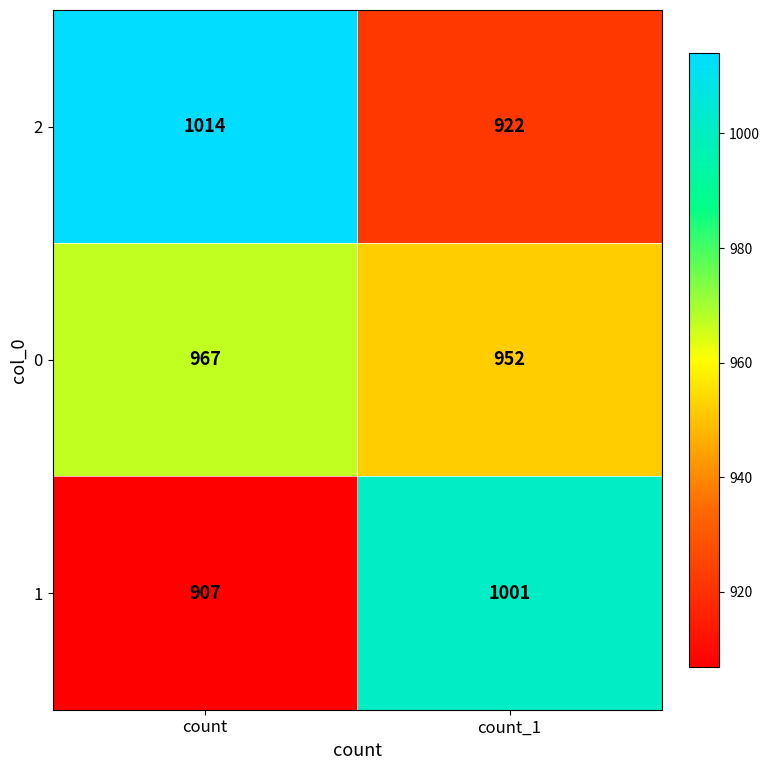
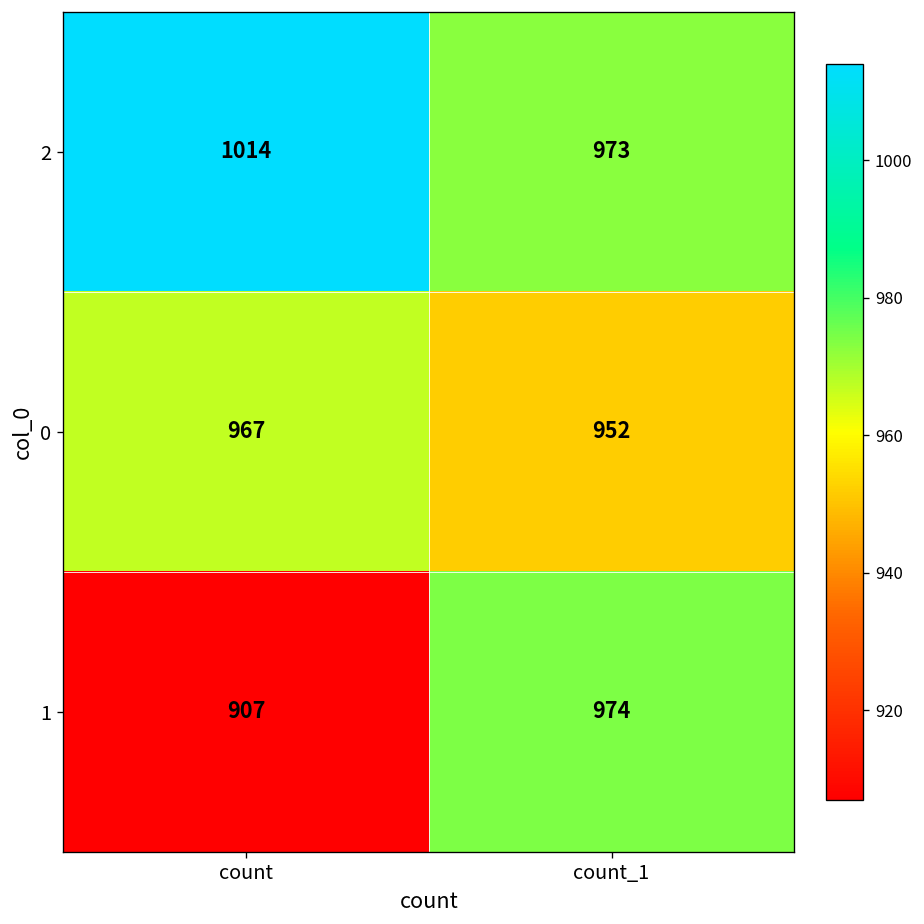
2, count_1: 922 -> 973
1, count_1: 1001 -> 974
